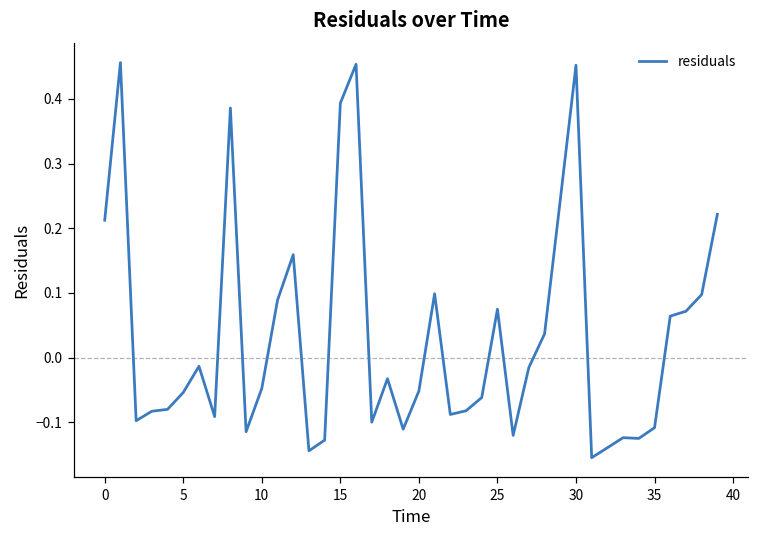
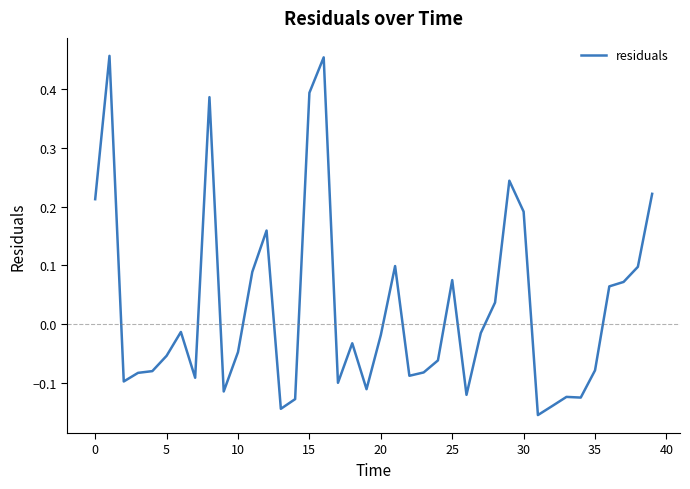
20: -0.05 -> -0.02
30: 0.45 -> 0.19
35: -0.11 -> -0.08
